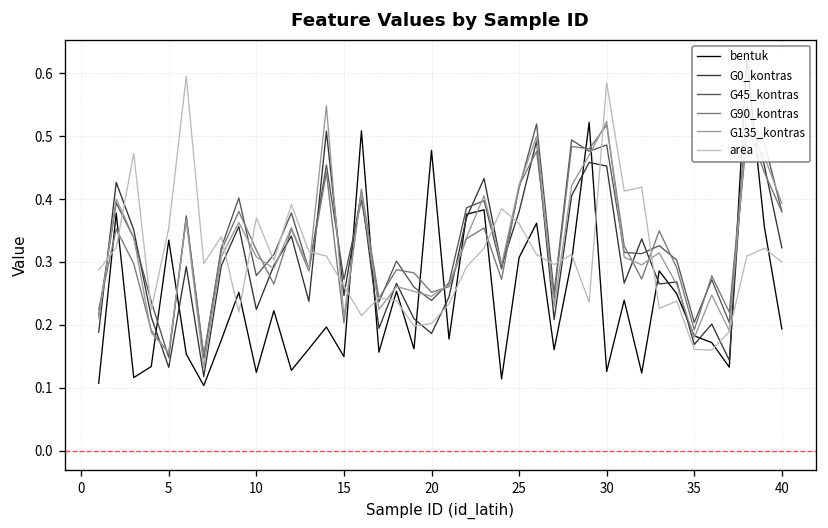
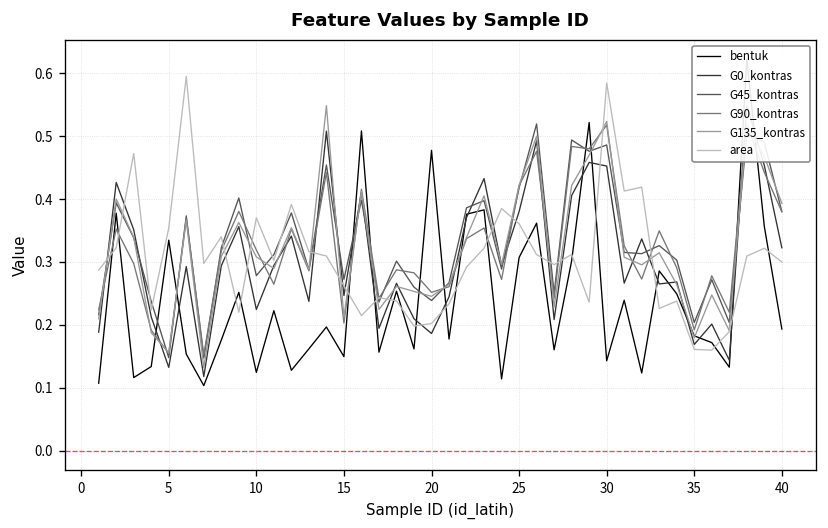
bentuk, 30: 0.13 -> 0.14
